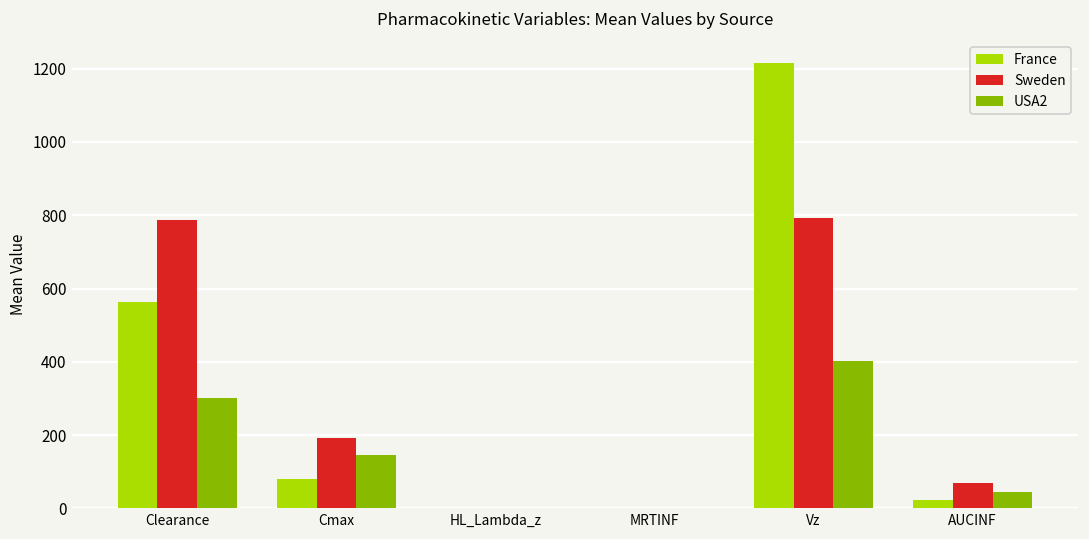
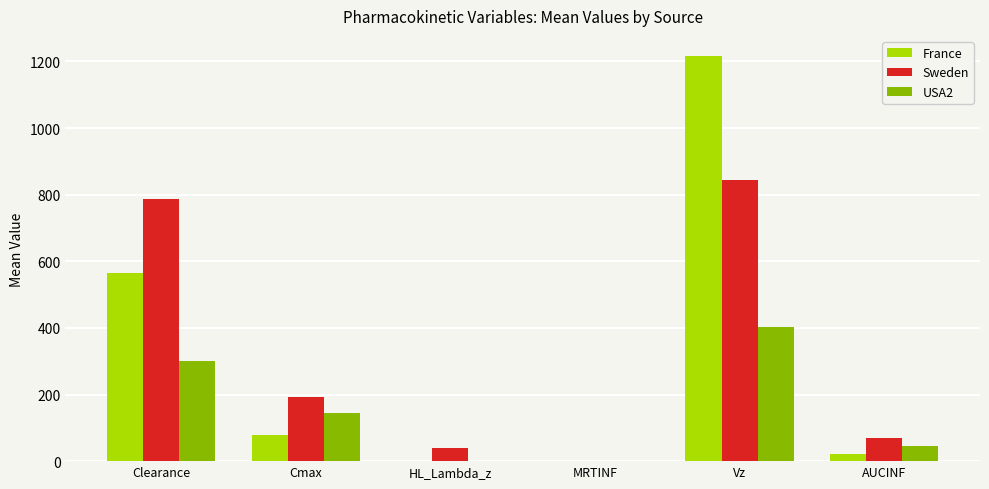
Sweden, HL_Lambda_z: 0 -> 40
Sweden, Vz: 790 -> 840
